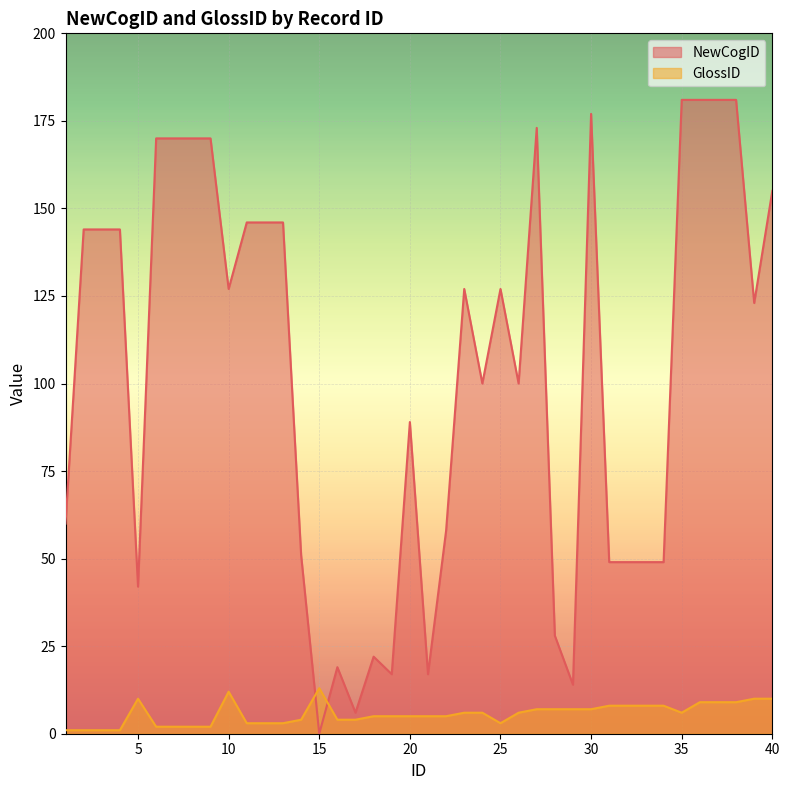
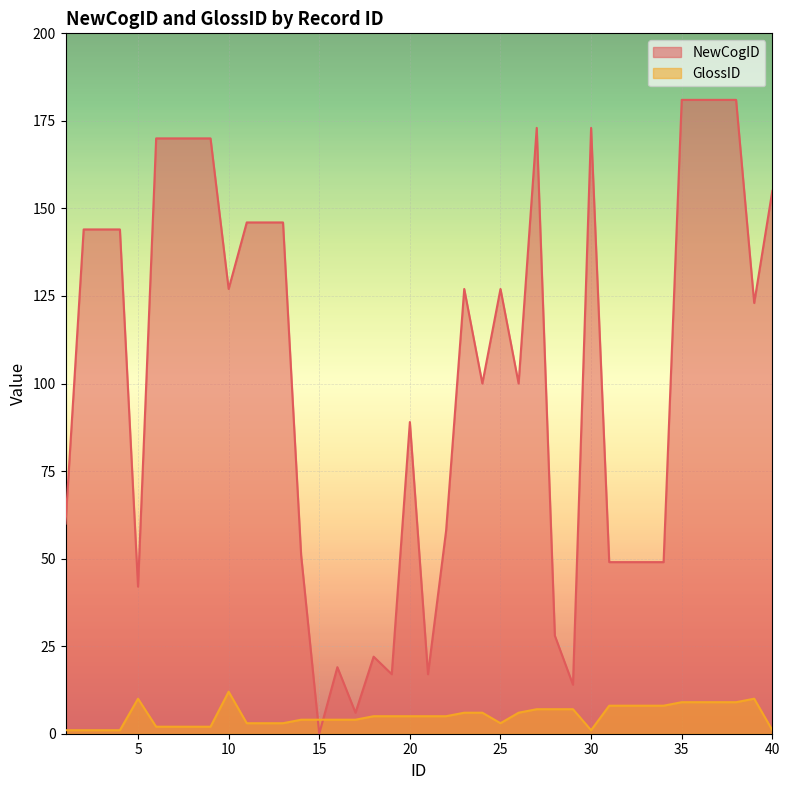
GlossID, 15: 13 -> 4
NewCogID, 30: 177 -> 173
GlossID, 30: 7 -> 1
GlossID, 35: 6 -> 9
GlossID, 40: 10 -> 1
